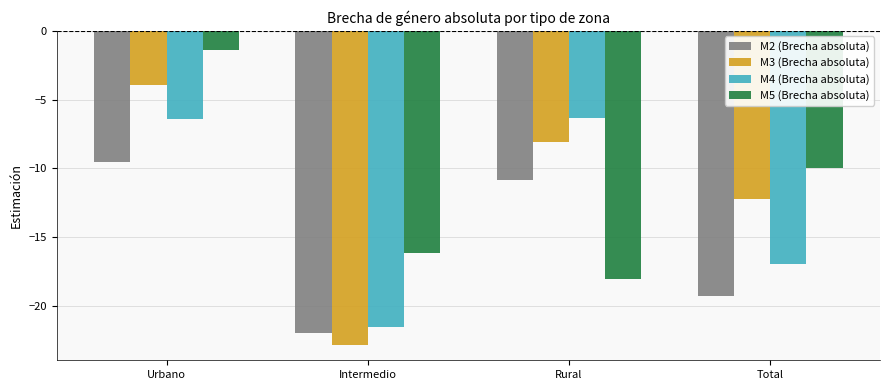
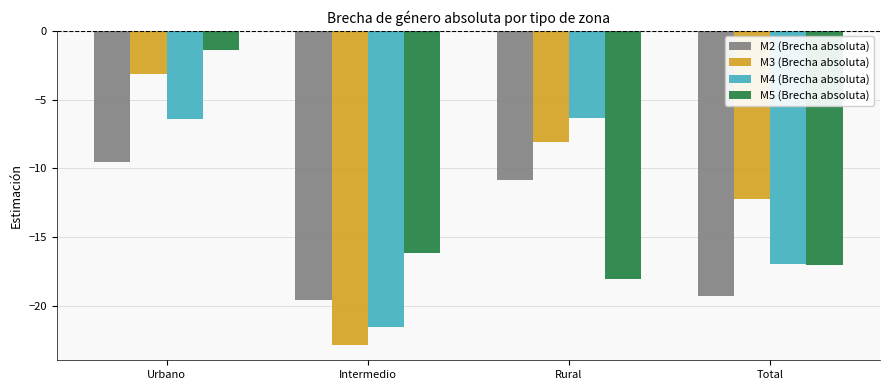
M3 (Brecha absoluta), Urbano: -3.9 -> -3.2
M2 (Brecha absoluta), Intermedio: -22.0 -> -19.6
M5 (Brecha absoluta), Total: -10.0 -> -17.0
